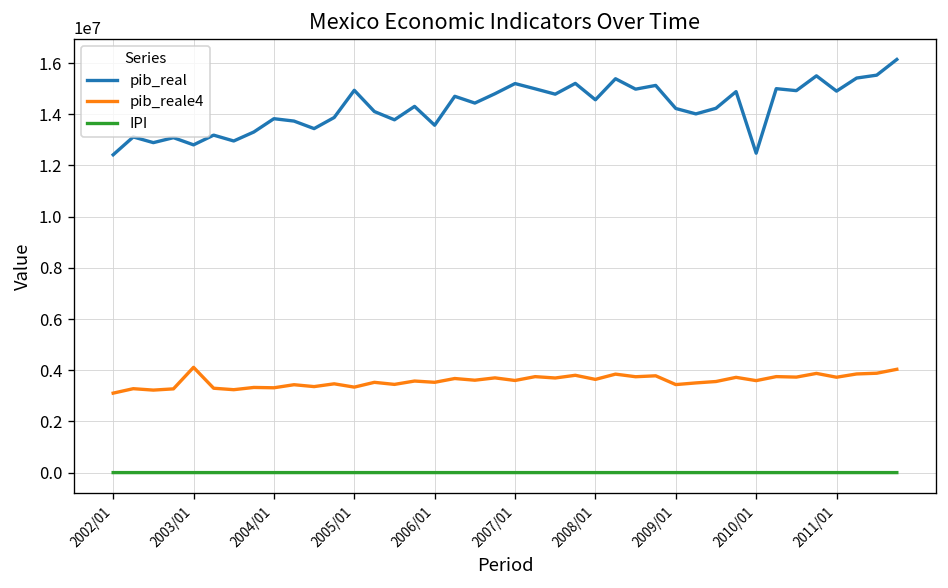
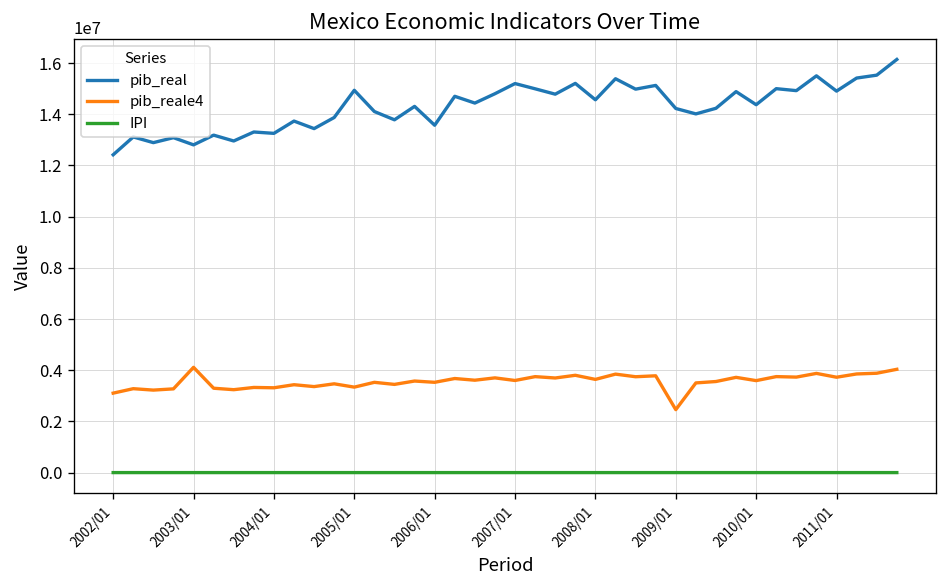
pib_real, 2004/01: 13800000 -> 13300000
pib_reale4, 2009/01: 3400000 -> 2500000
pib_real, 2010/01: 12500000 -> 14400000
